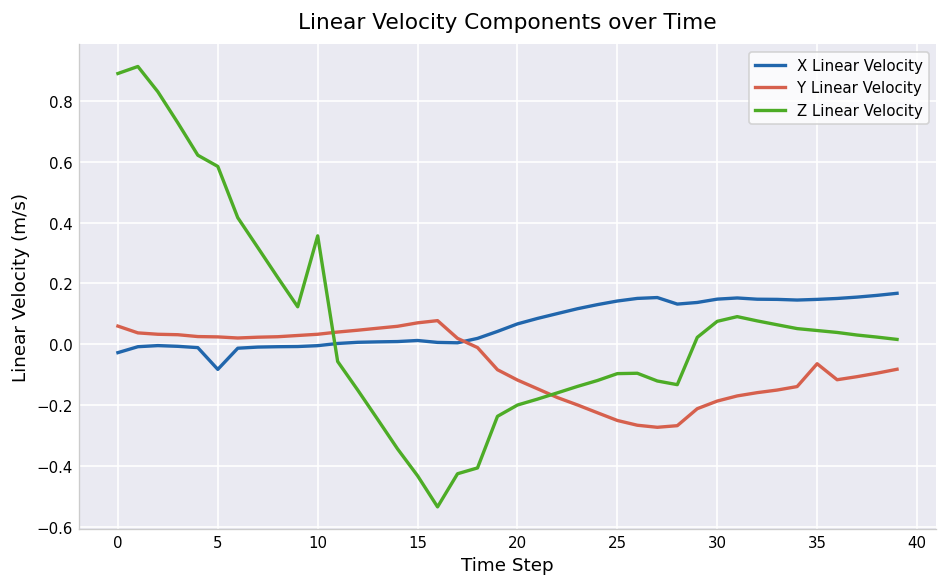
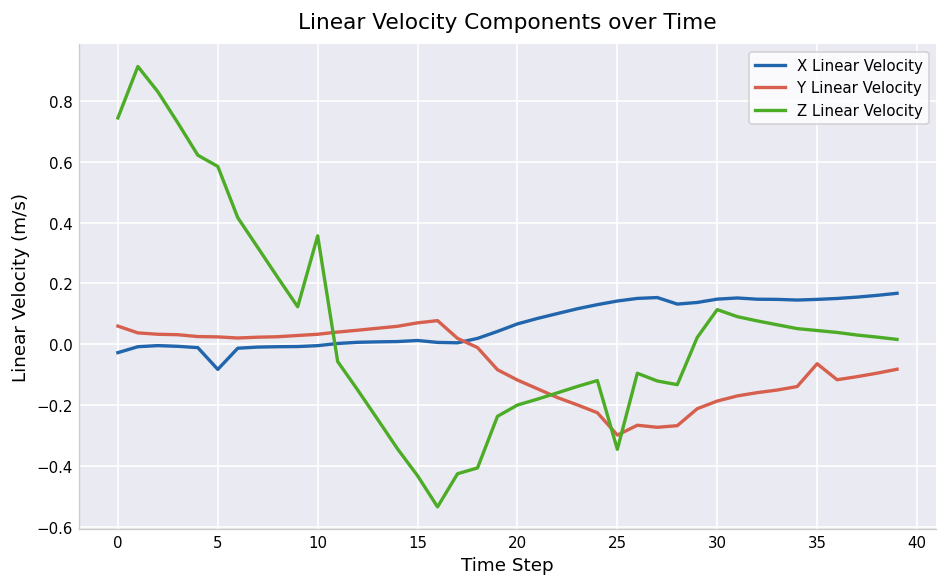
Z Linear Velocity, 0: 0.89 -> 0.74
Y Linear Velocity, 25: -0.25 -> -0.30
Z Linear Velocity, 25: -0.10 -> -0.35
Z Linear Velocity, 30: 0.08 -> 0.11
